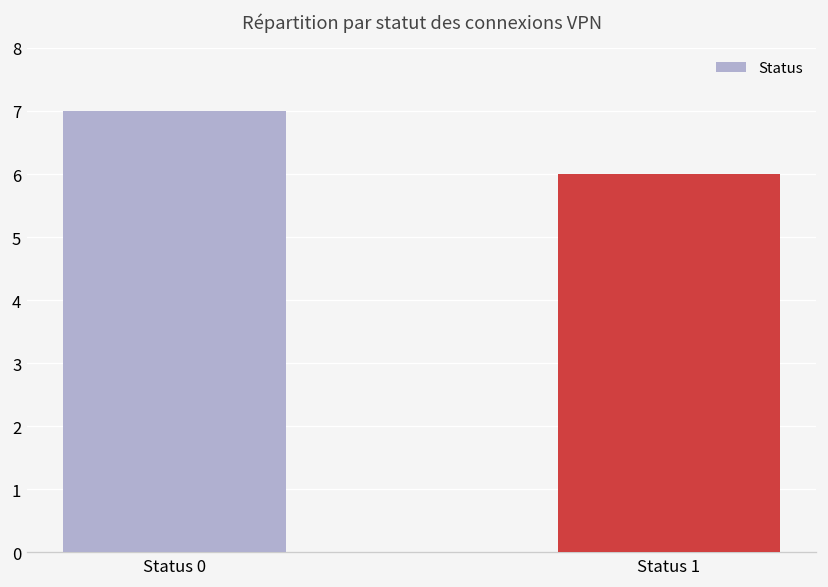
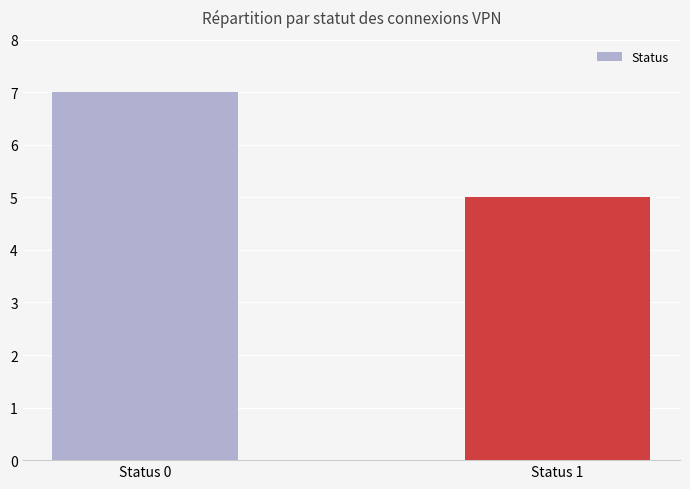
Status 1: 6 -> 5
